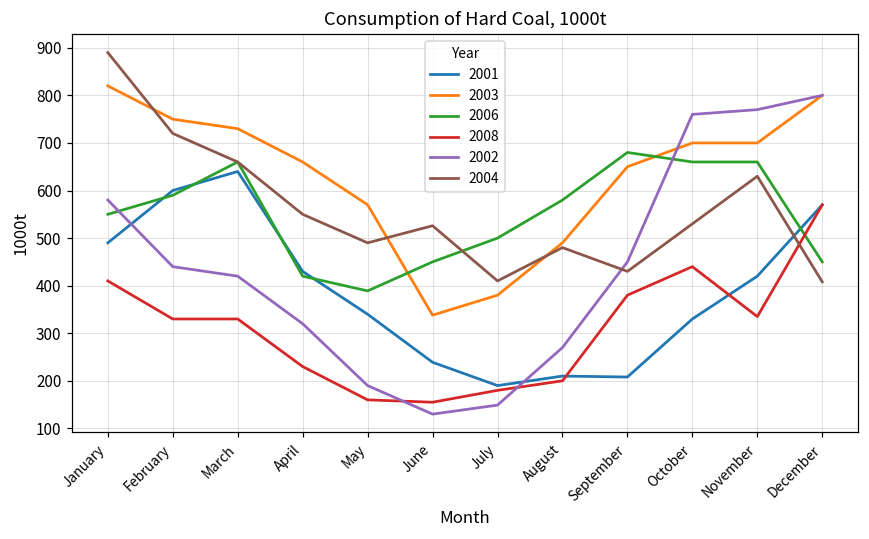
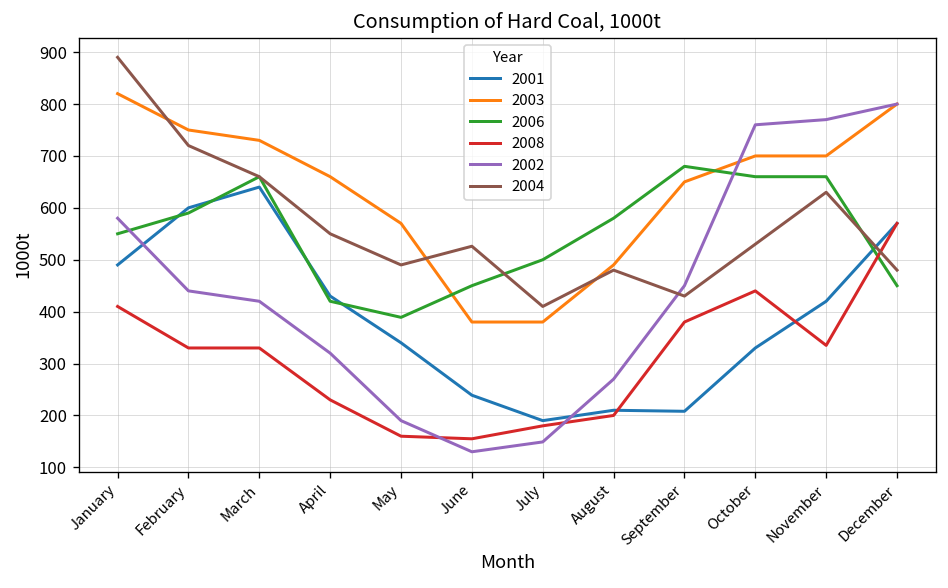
2003, June: 340 -> 380
2004, December: 410 -> 480
